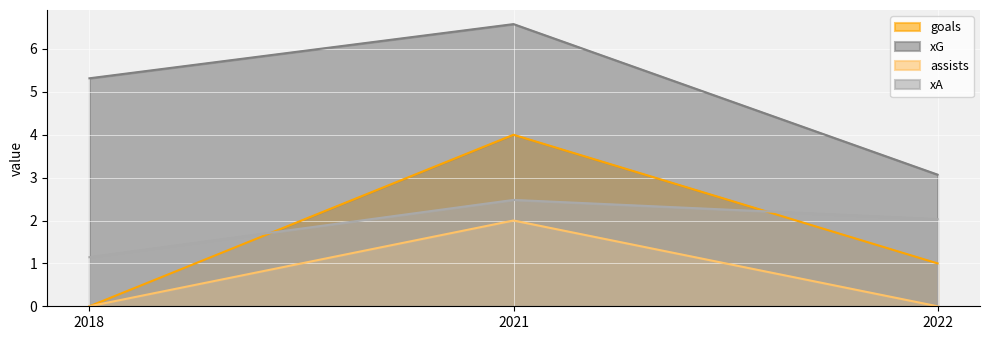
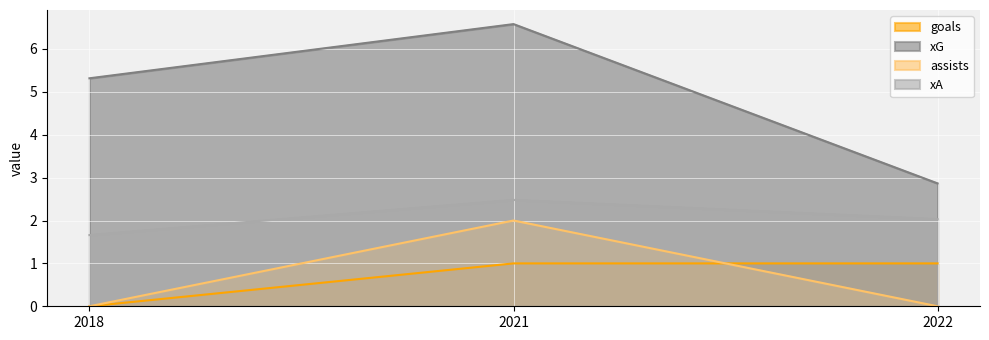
xA, 2018: 1.1 -> 1.7
goals, 2021: 4 -> 1
xG, 2022: 3.1 -> 2.9
